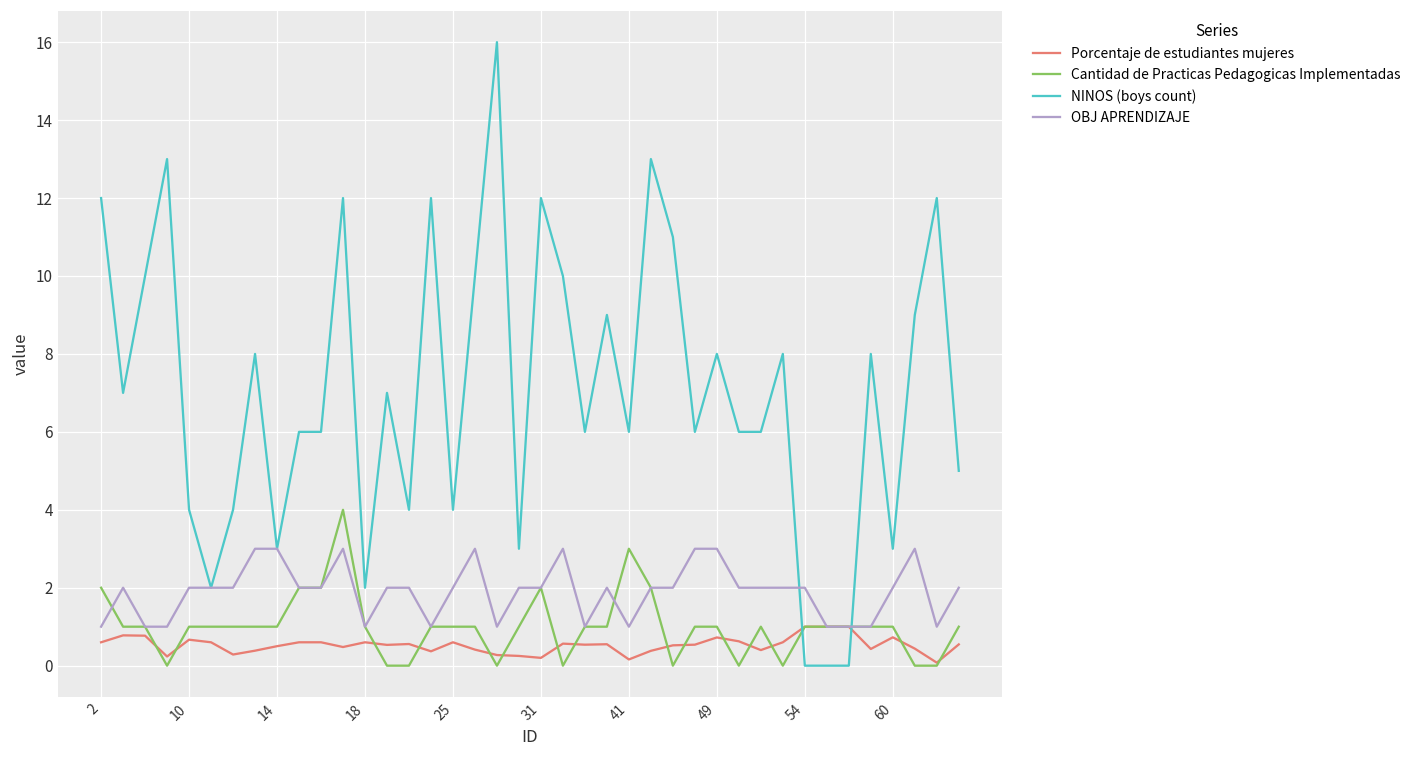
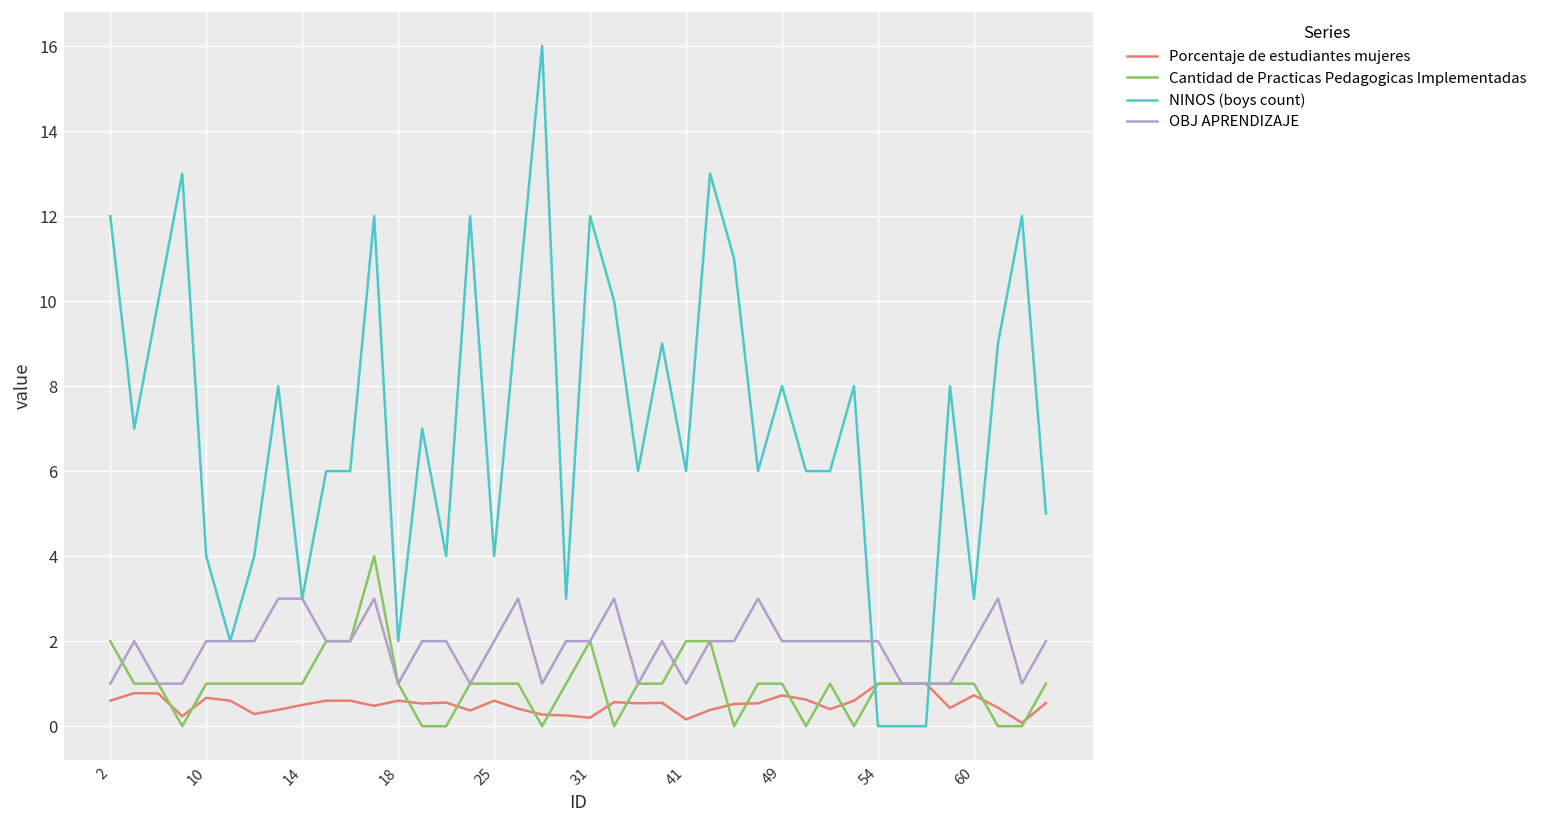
Cantidad de Practicas Pedagogicas Implementadas, 41: 3 -> 2
OBJ APRENDIZAJE, 49: 3 -> 2
